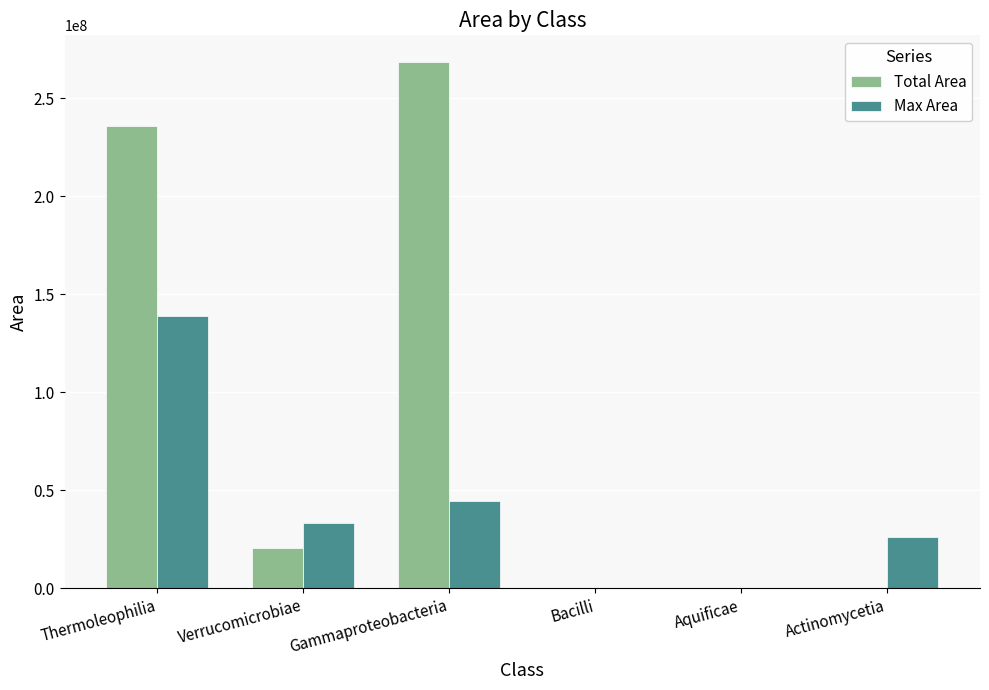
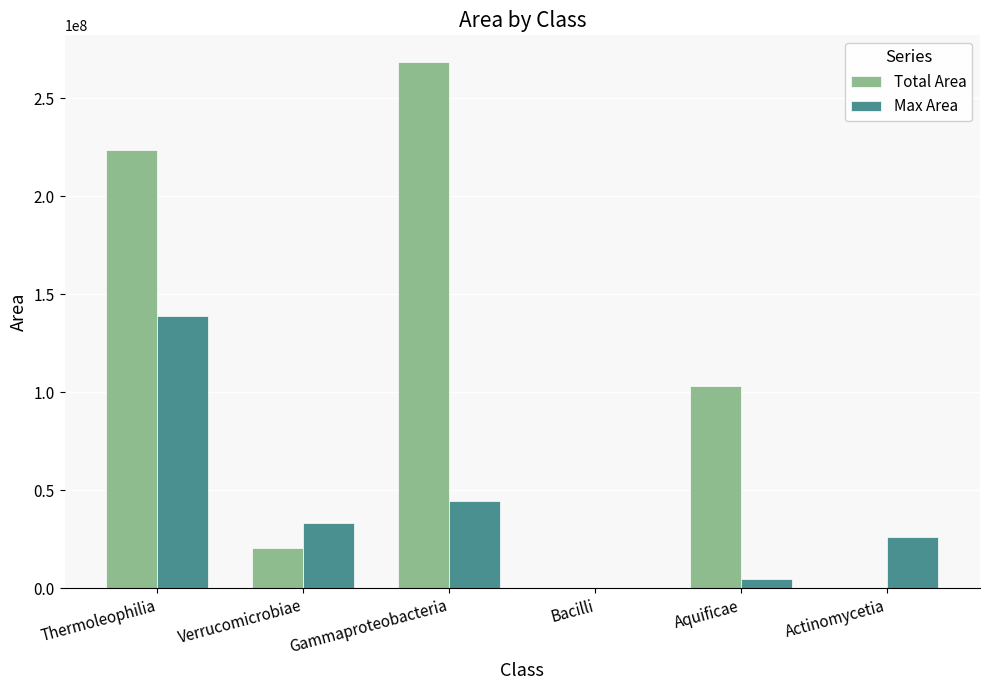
Total Area, Thermoleophilia: 236000000 -> 224000000
Total Area, Aquificae: 0 -> 103000000
Max Area, Aquificae: 0 -> 5000000
